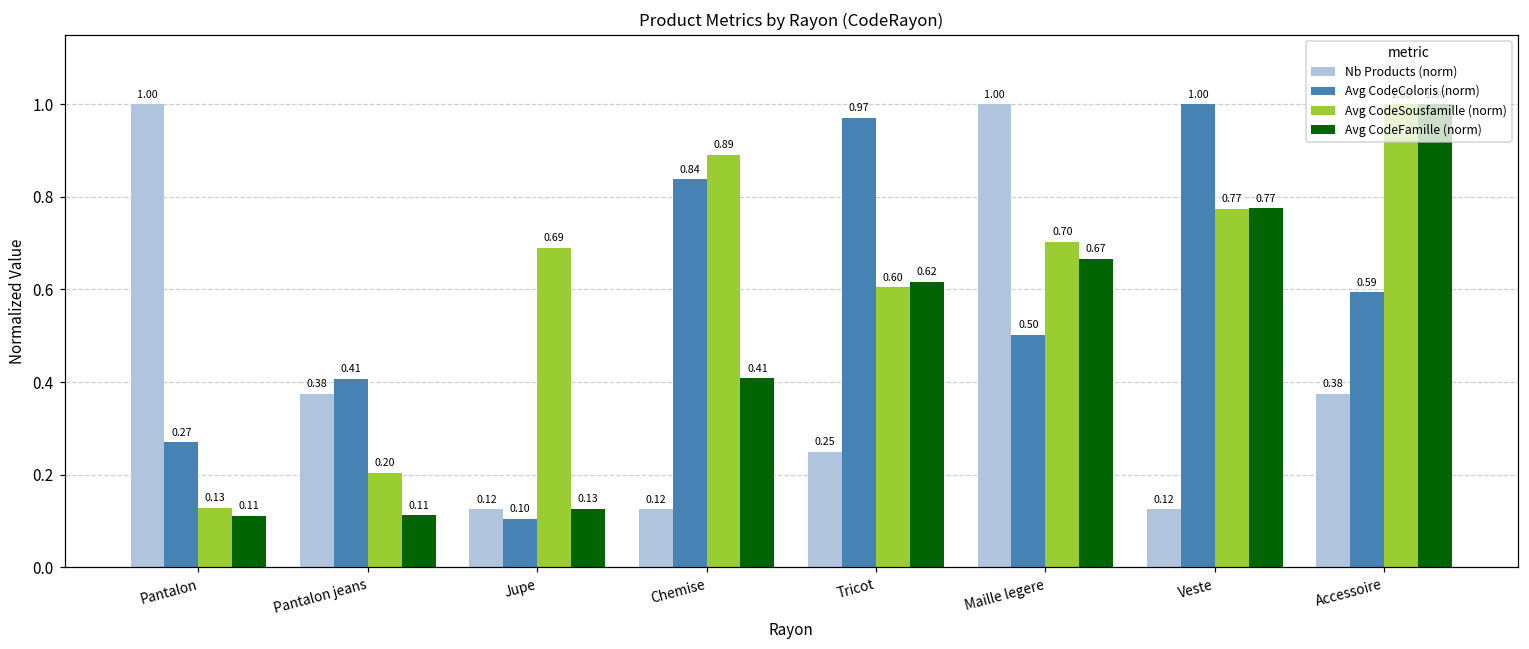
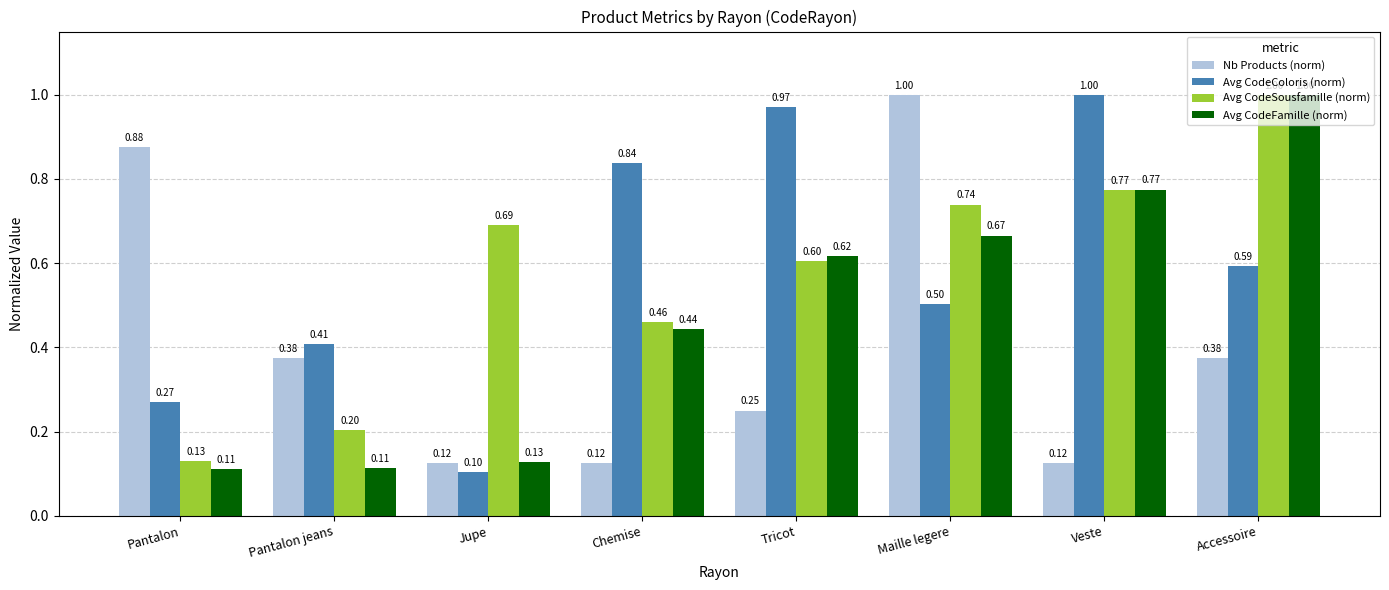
Nb Products (norm), Pantalon: 1.00 -> 0.88
Avg CodeSousfamille (norm), Chemise: 0.89 -> 0.46
Avg CodeFamille (norm), Chemise: 0.41 -> 0.44
Avg CodeSousfamille (norm), Maille legere: 0.70 -> 0.74
